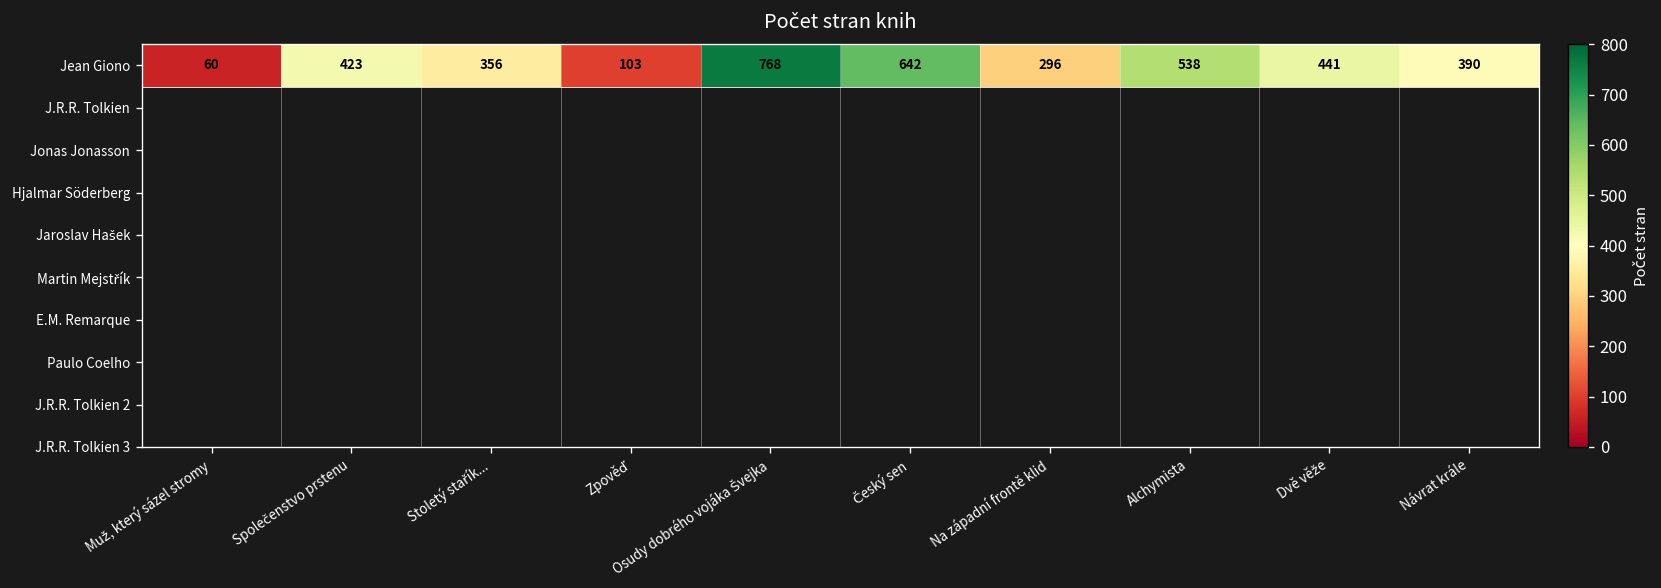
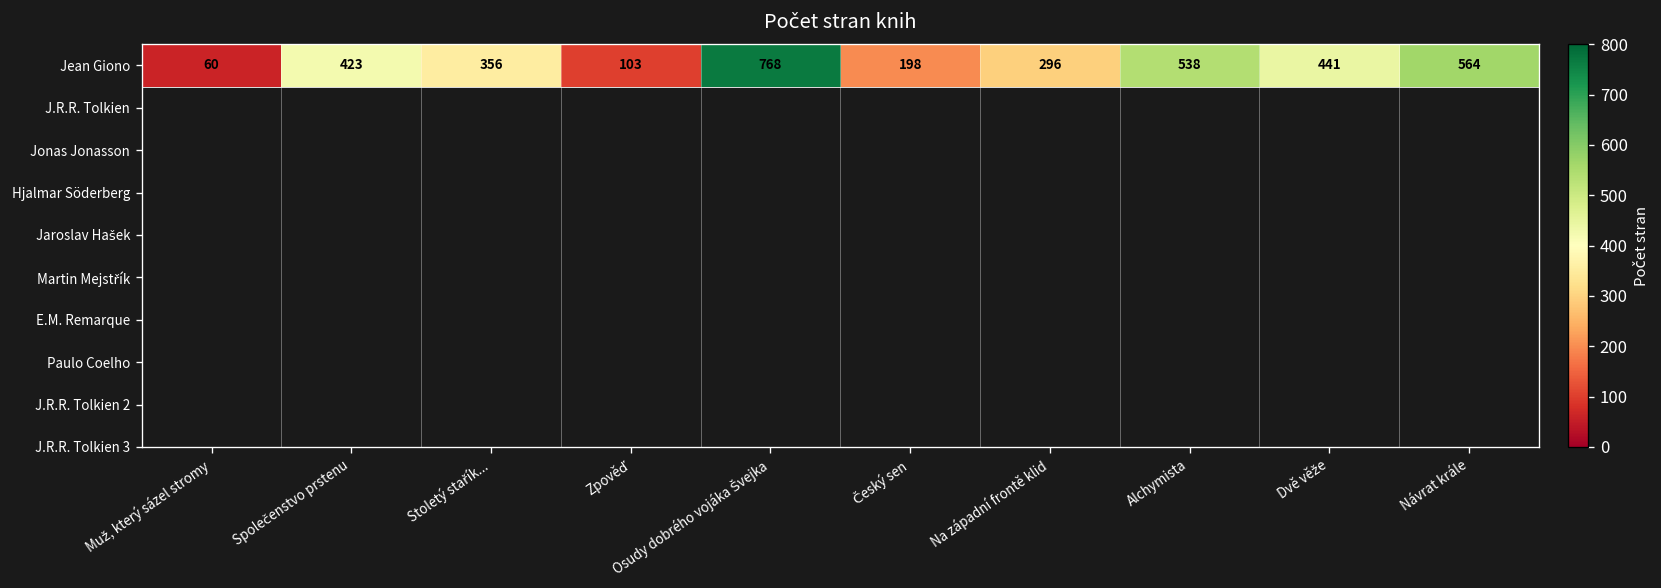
Jean Giono, Český sen: 642 -> 198
Jean Giono, Návrat krále: 390 -> 564
